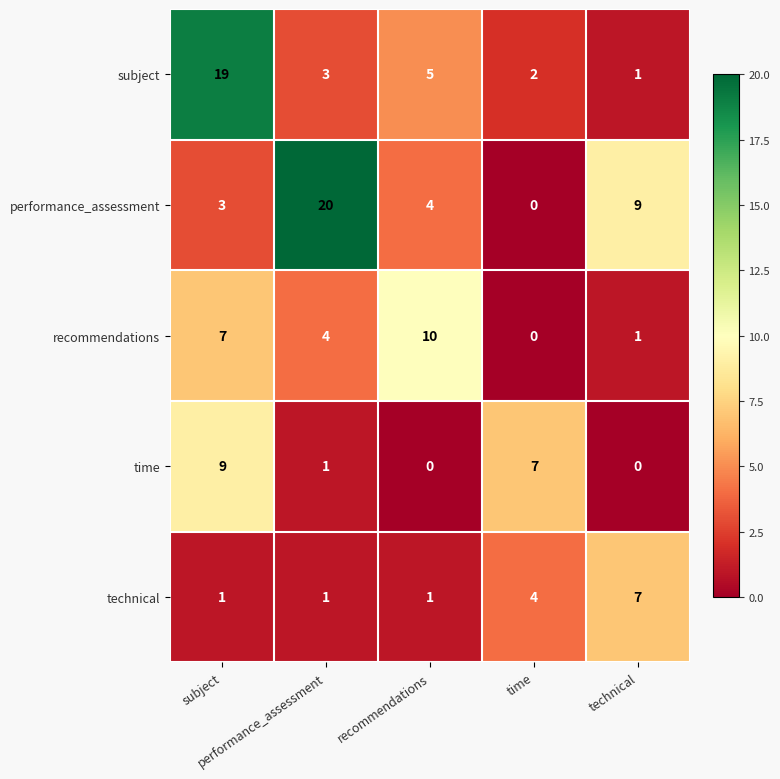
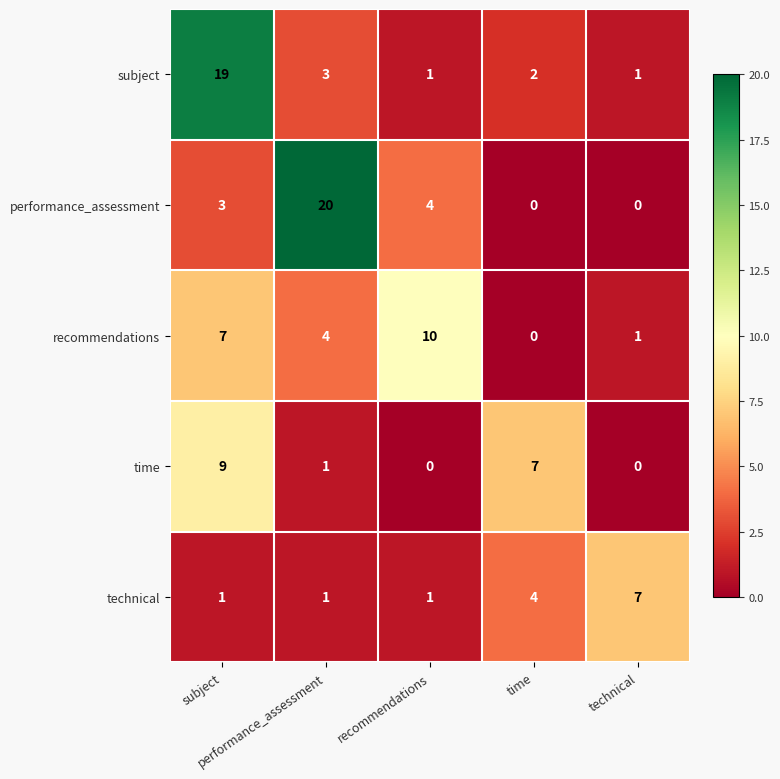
subject, recommendations: 5 -> 1
performance_assessment, technical: 9 -> 0
